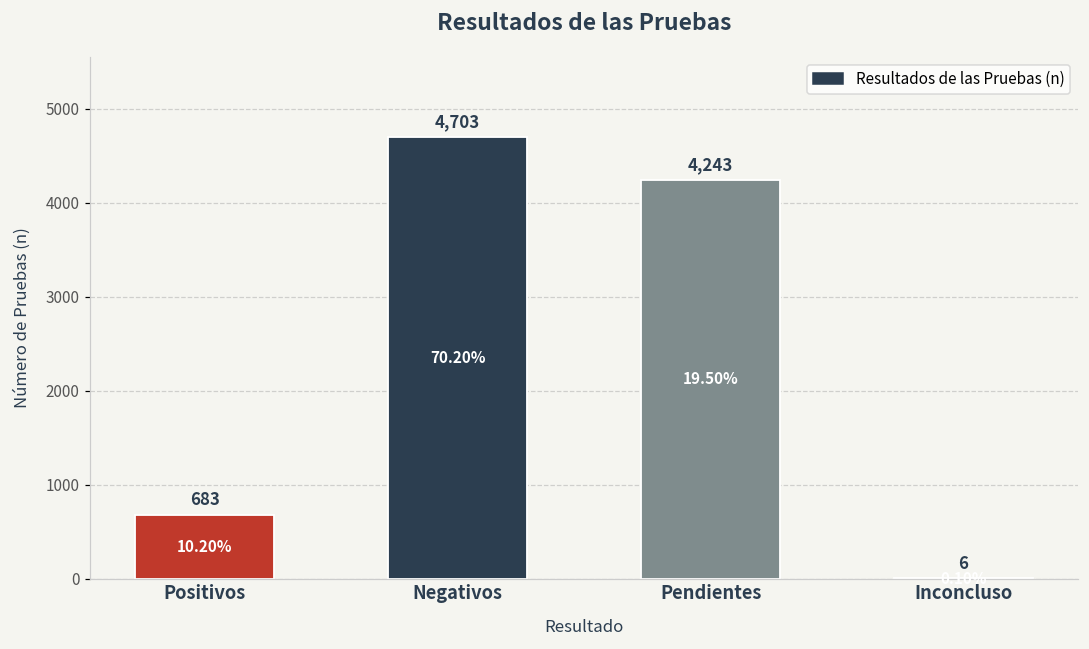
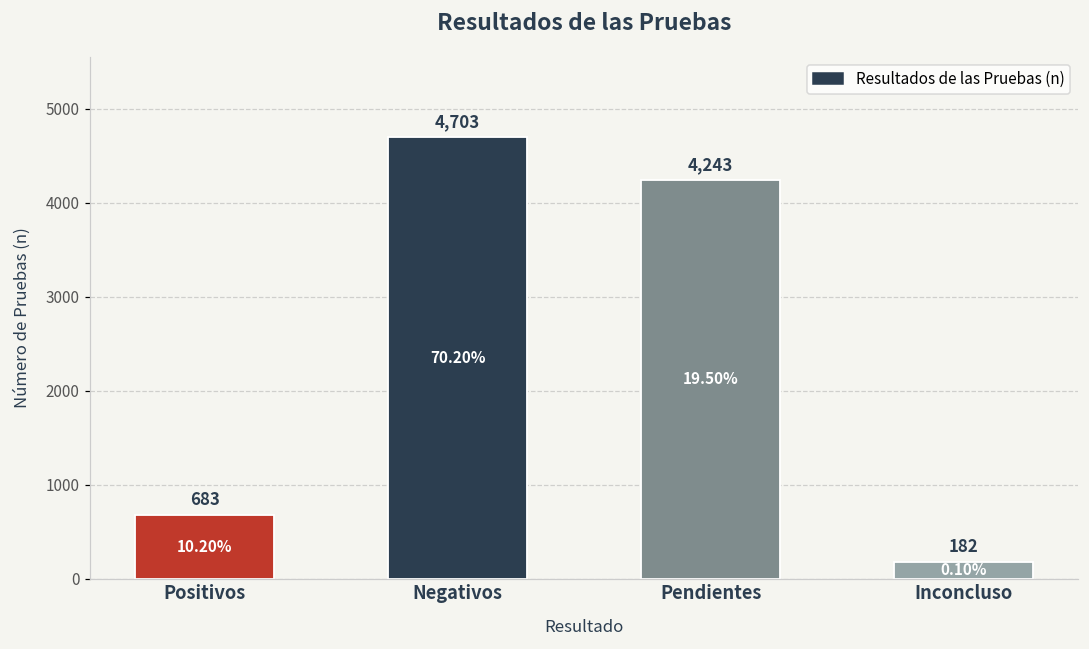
Inconcluso: 6 -> 182
